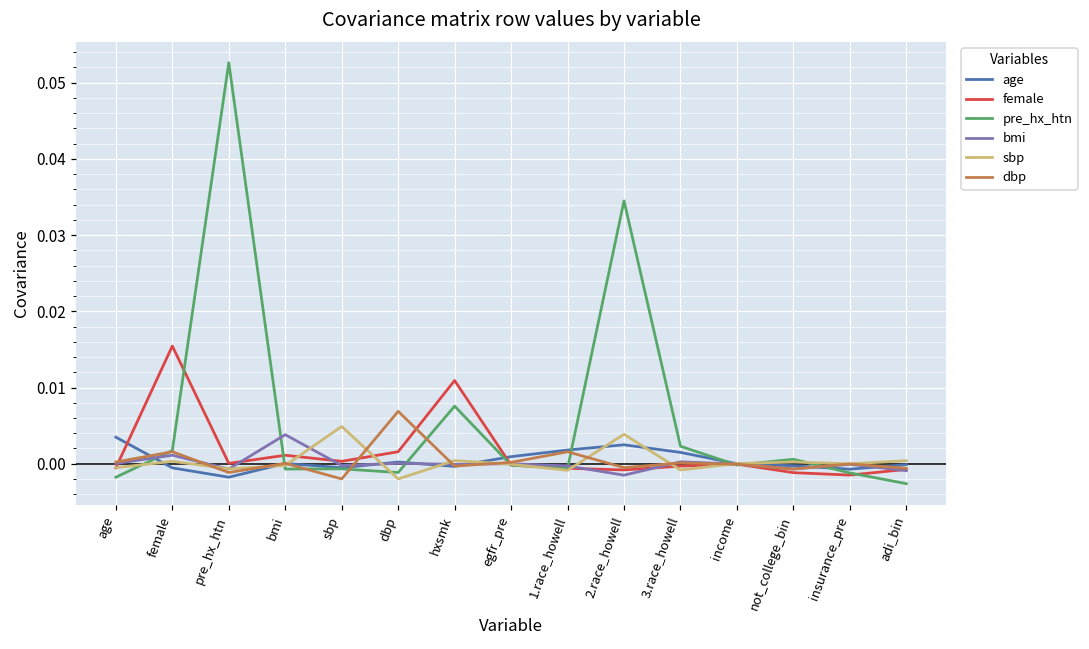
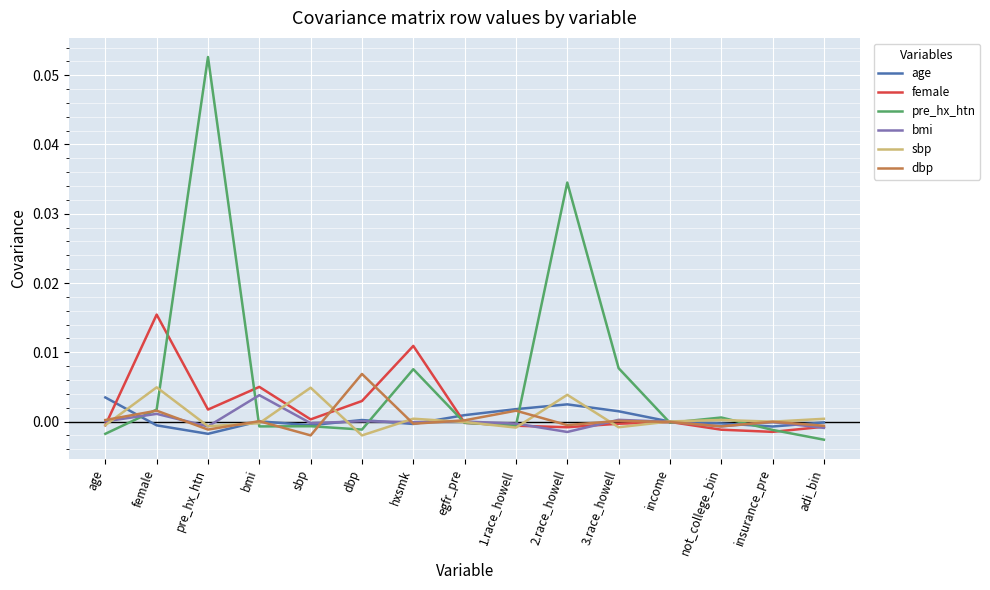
sbp, female: 0.000 -> 0.005
female, pre_hx_htn: 0.000 -> 0.002
female, bmi: 0.001 -> 0.005
female, dbp: 0.002 -> 0.003
pre_hx_htn, 3.race_howell: 0.002 -> 0.008
